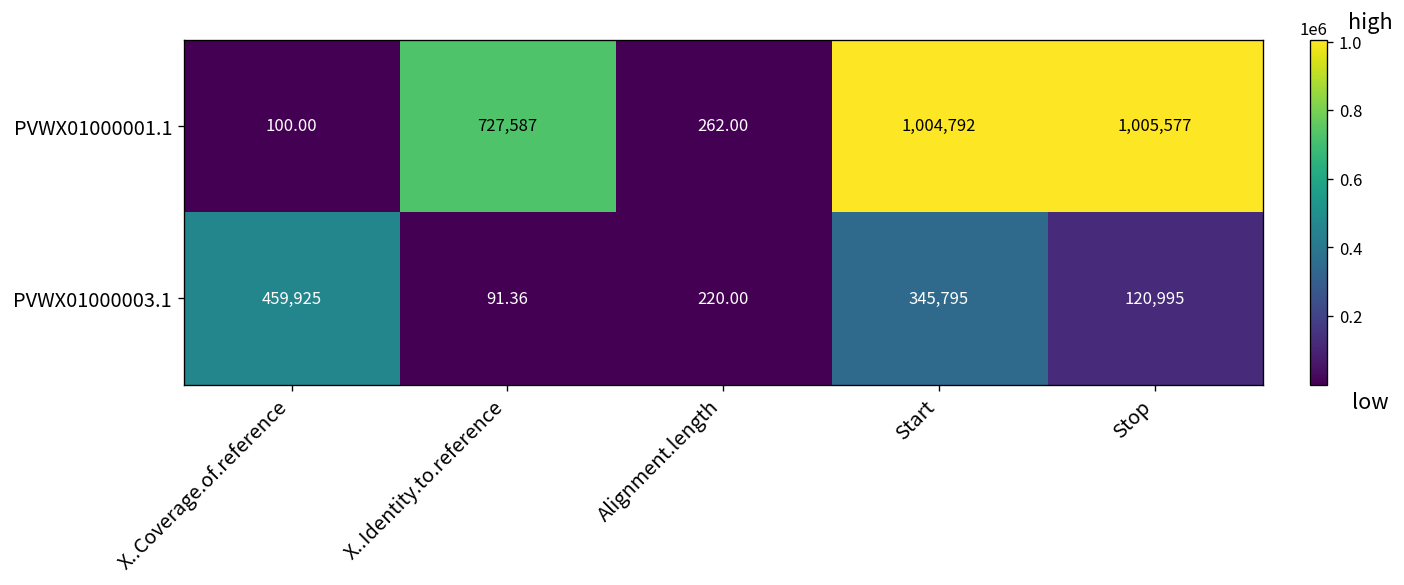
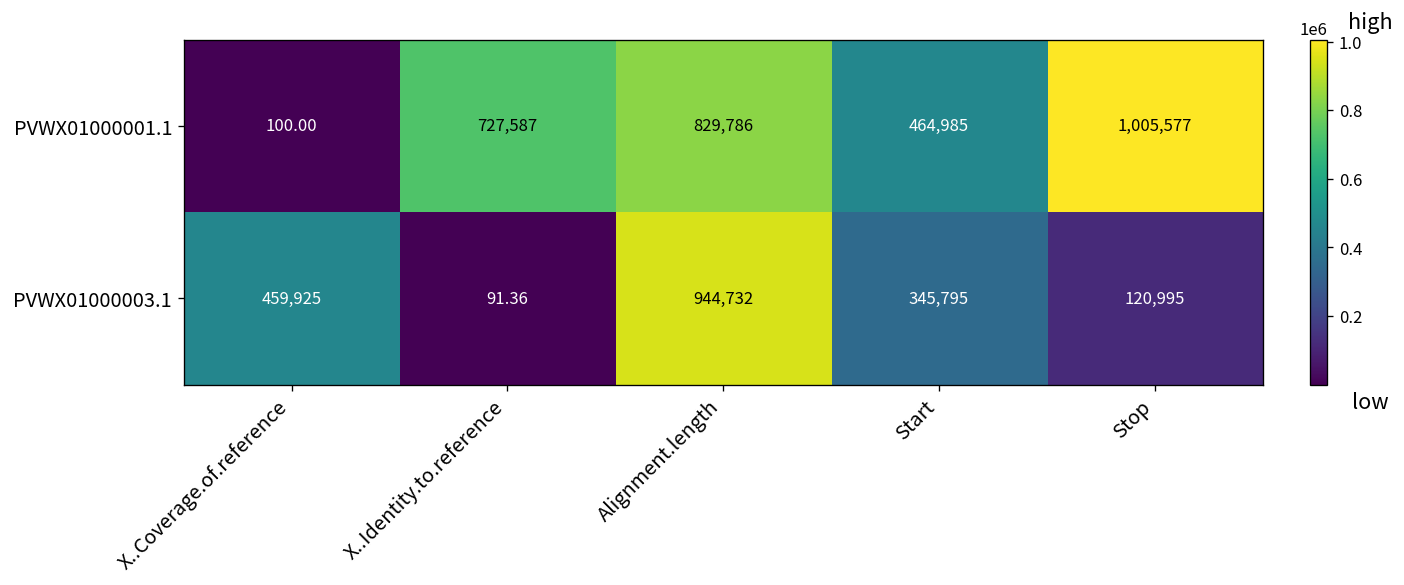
PVWX01000001.1, Alignment.length: 262.00 -> 829,786
PVWX01000001.1, Start: 1,004,792 -> 464,985
PVWX01000003.1, Alignment.length: 220.00 -> 944,732
